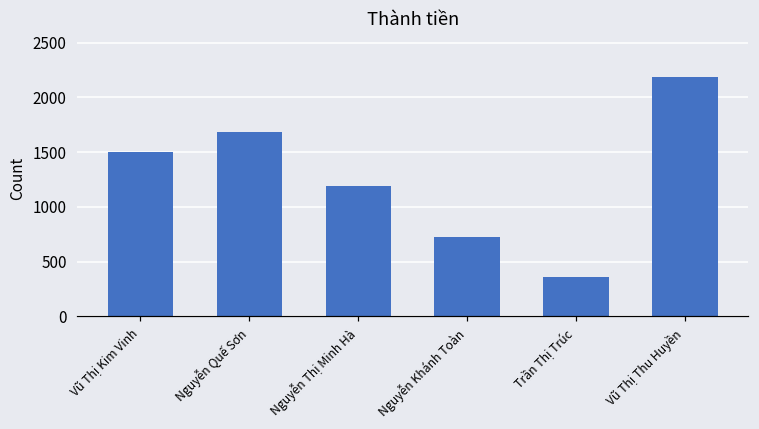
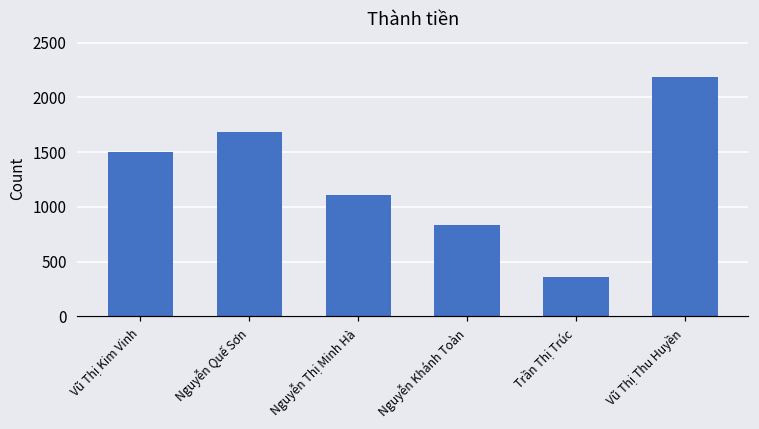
Nguyễn Thị Minh Hà: 1200 -> 1100
Nguyễn Khánh Toàn: 700 -> 800
